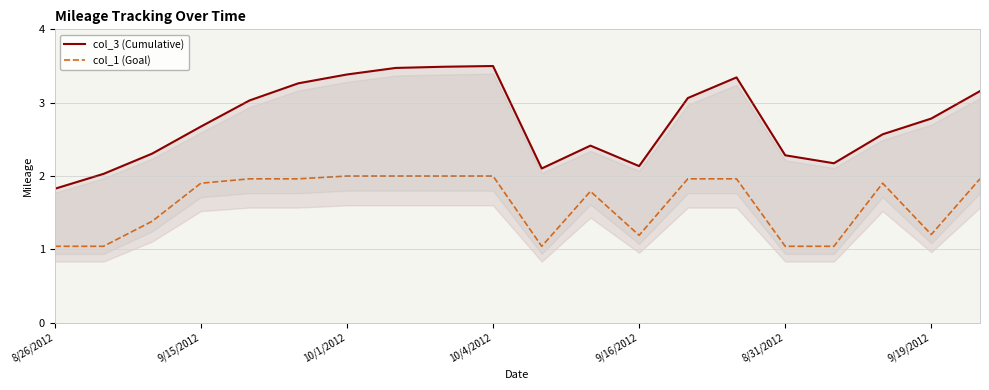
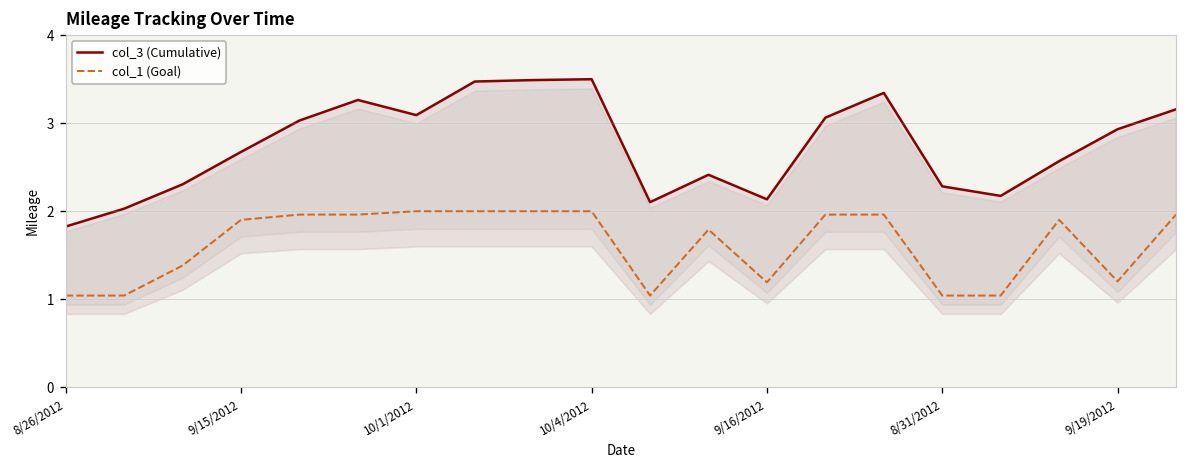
col_3 (Cumulative), 10/1/2012: 3.4 -> 3.1
col_3 (Cumulative), 9/19/2012: 2.8 -> 2.9
